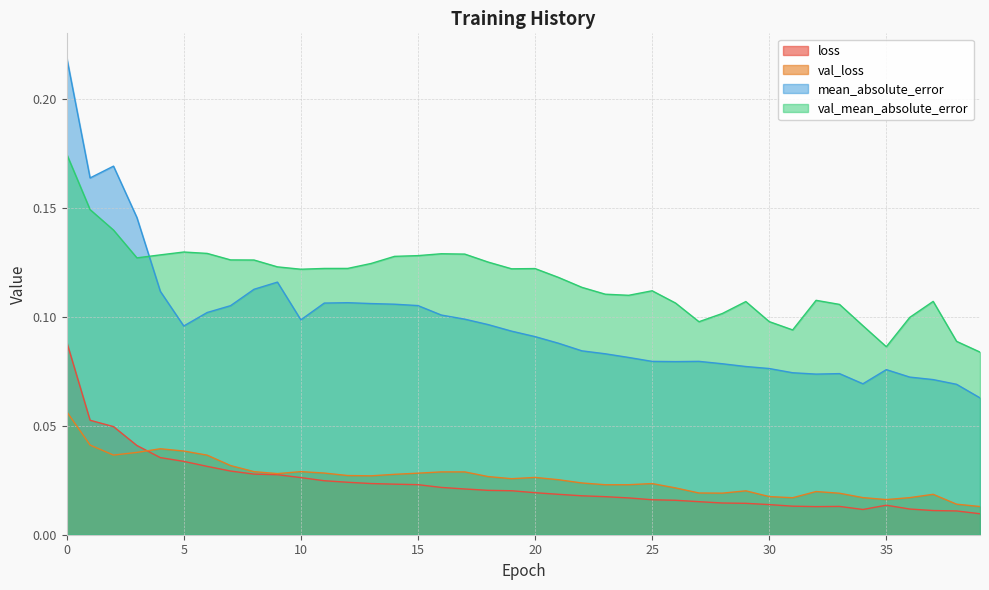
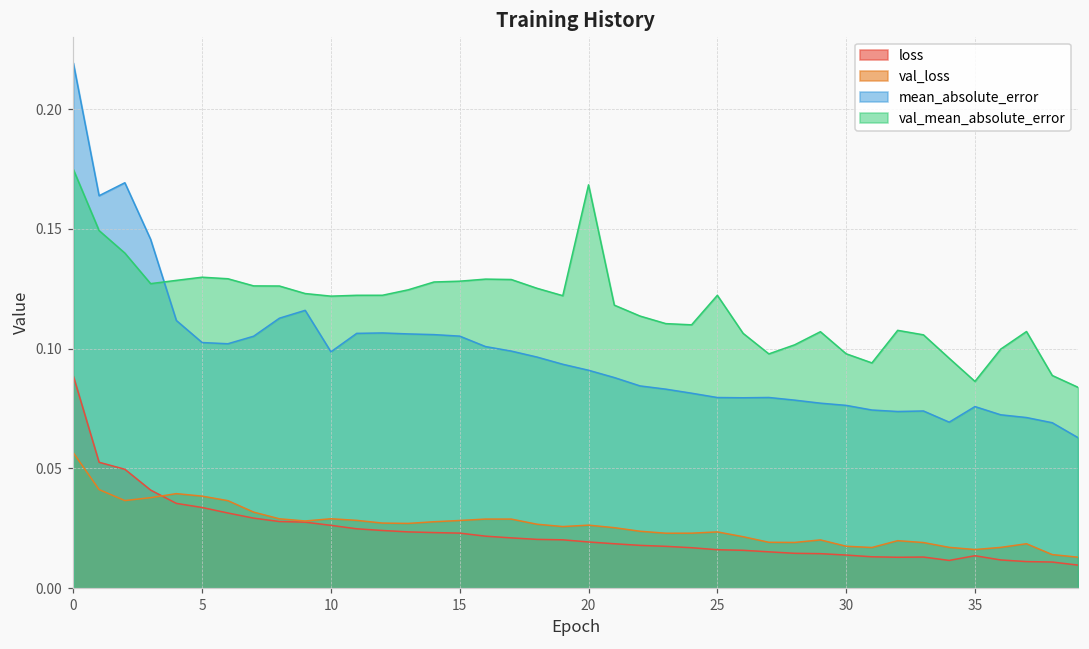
mean_absolute_error, 5: 0.096 -> 0.103
val_mean_absolute_error, 20: 0.122 -> 0.168
val_mean_absolute_error, 25: 0.112 -> 0.122
